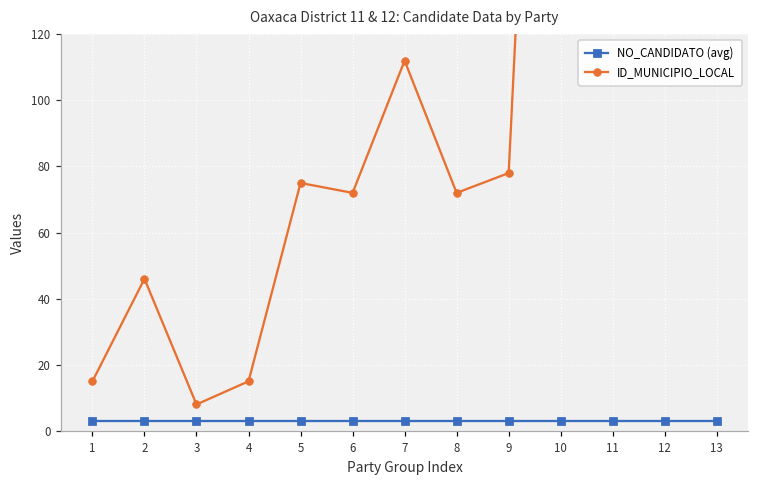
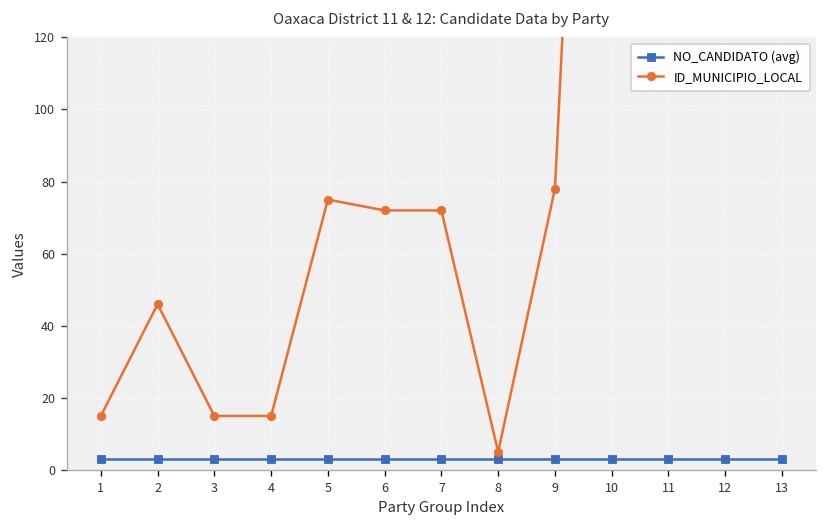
ID_MUNICIPIO_LOCAL, 3: 8 -> 15
ID_MUNICIPIO_LOCAL, 7: 112 -> 72
ID_MUNICIPIO_LOCAL, 8: 72 -> 5
